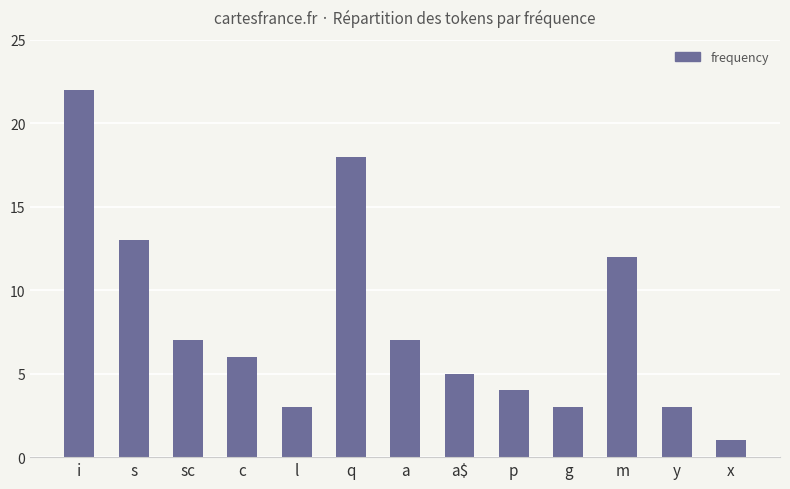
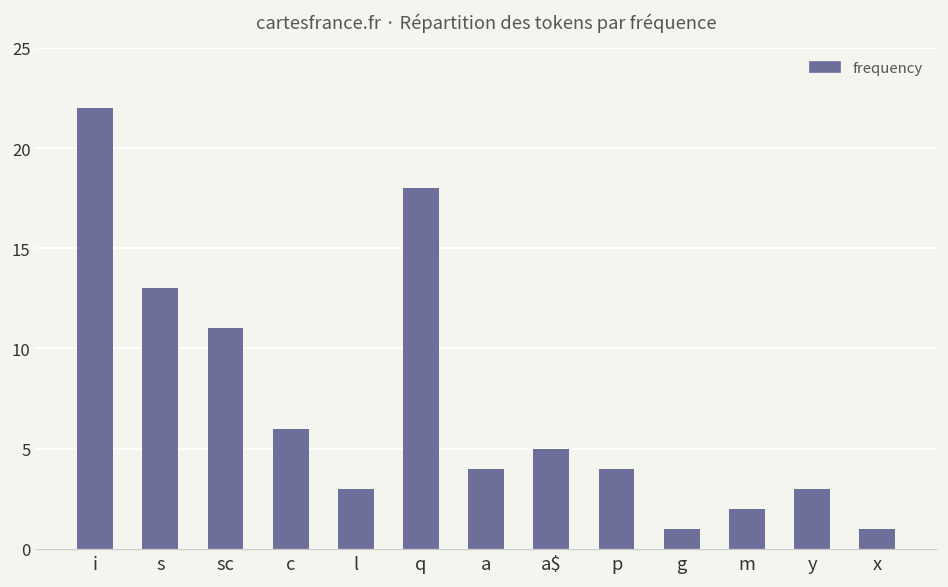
sc: 7 -> 11
a: 7 -> 4
g: 3 -> 1
m: 12 -> 2
